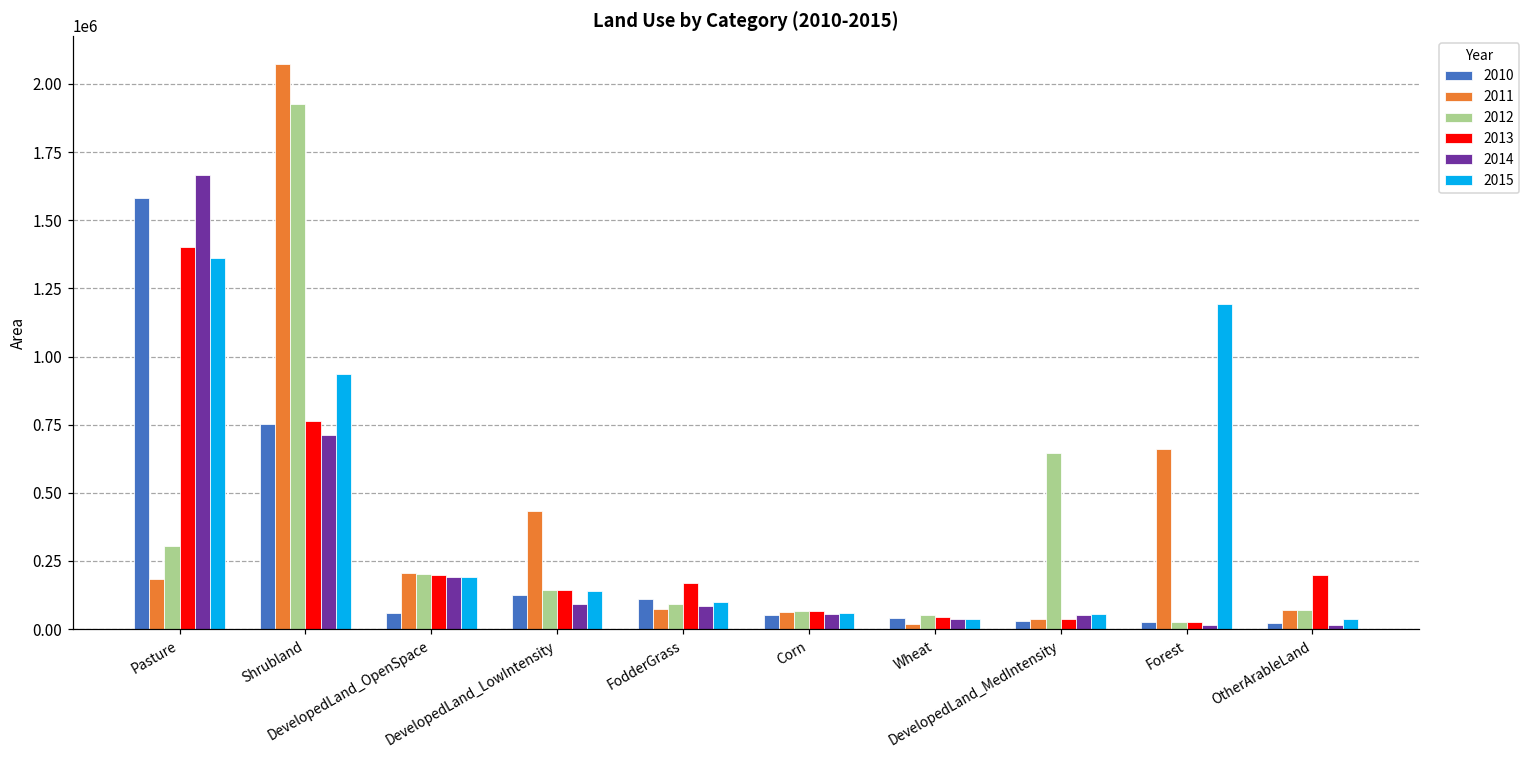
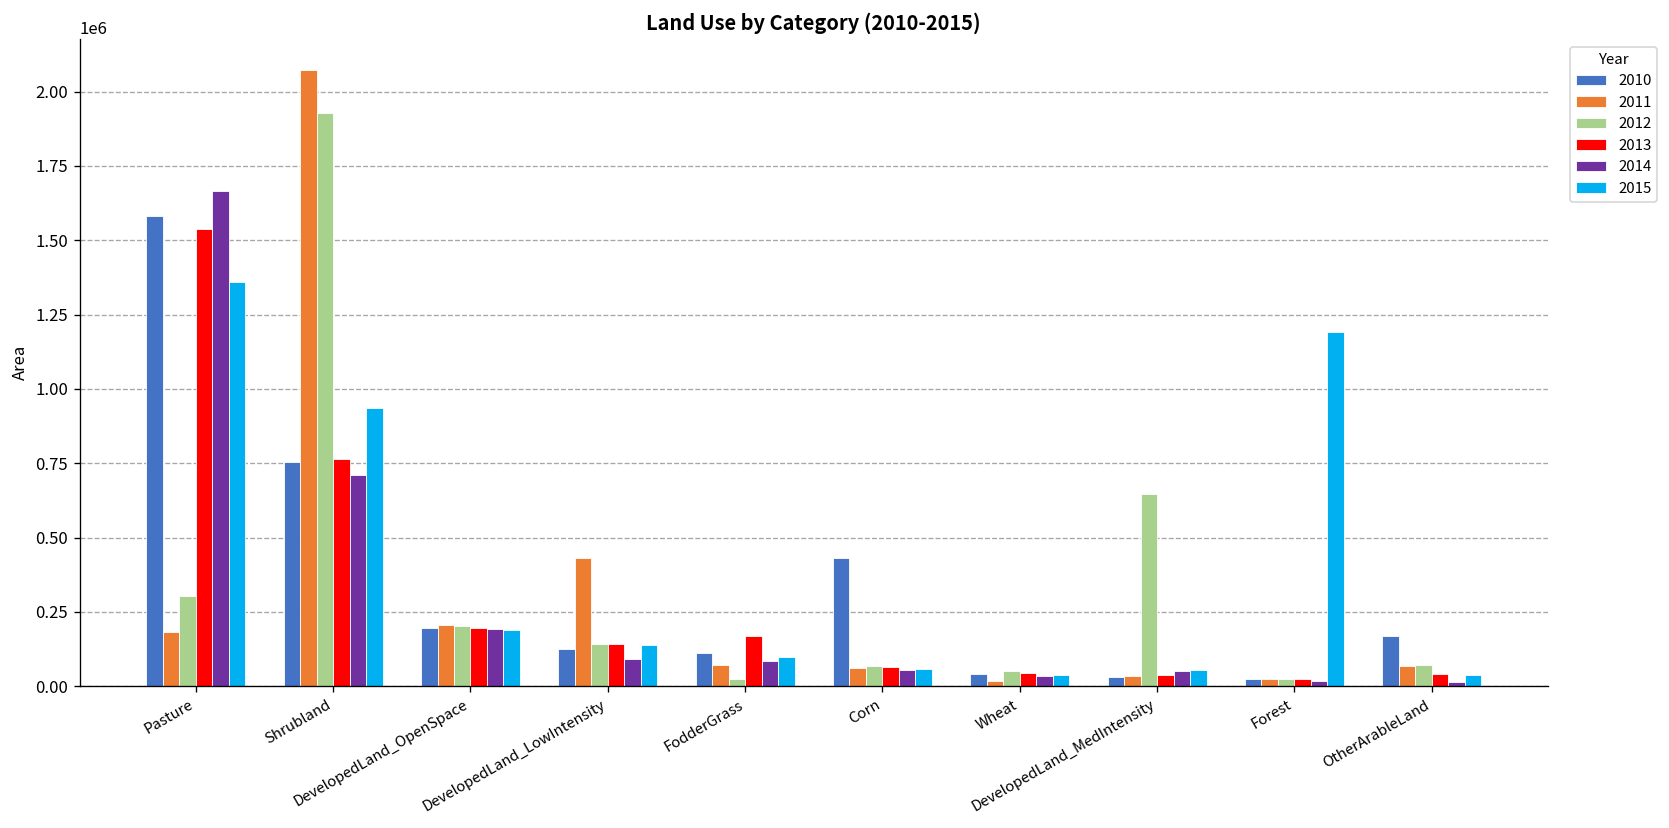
2013, Pasture: 1400000 -> 1540000
2010, DevelopedLand_OpenSpace: 60000 -> 200000
2012, FodderGrass: 90000 -> 20000
2010, Corn: 50000 -> 430000
2011, Forest: 660000 -> 30000
2010, OtherArableLand: 20000 -> 170000
2013, OtherArableLand: 200000 -> 40000
